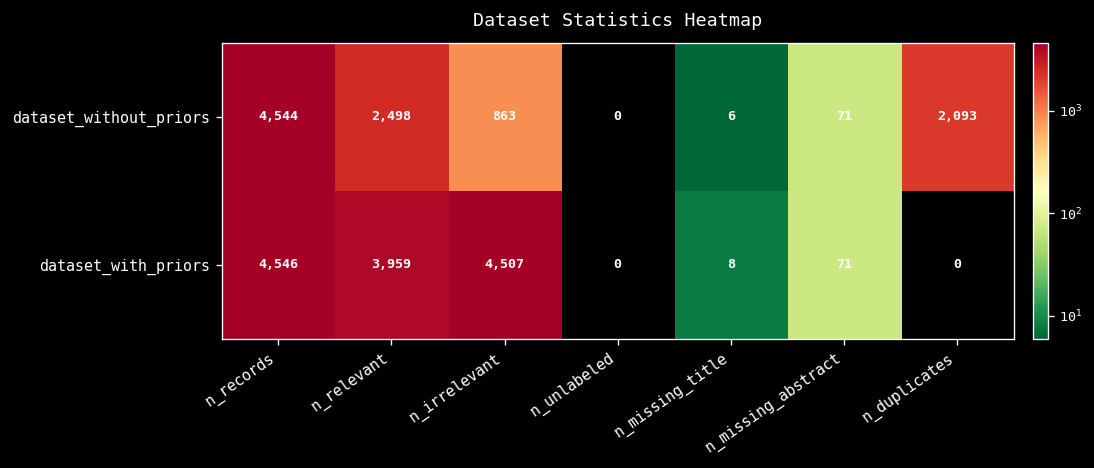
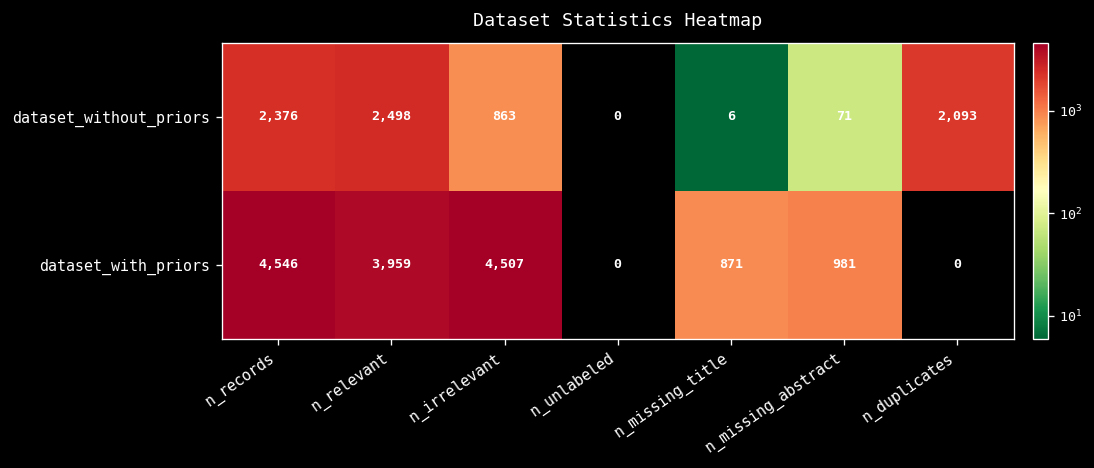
dataset_without_priors, n_records: 4,544 -> 2,376
dataset_with_priors, n_missing_title: 8 -> 871
dataset_with_priors, n_missing_abstract: 71 -> 981
